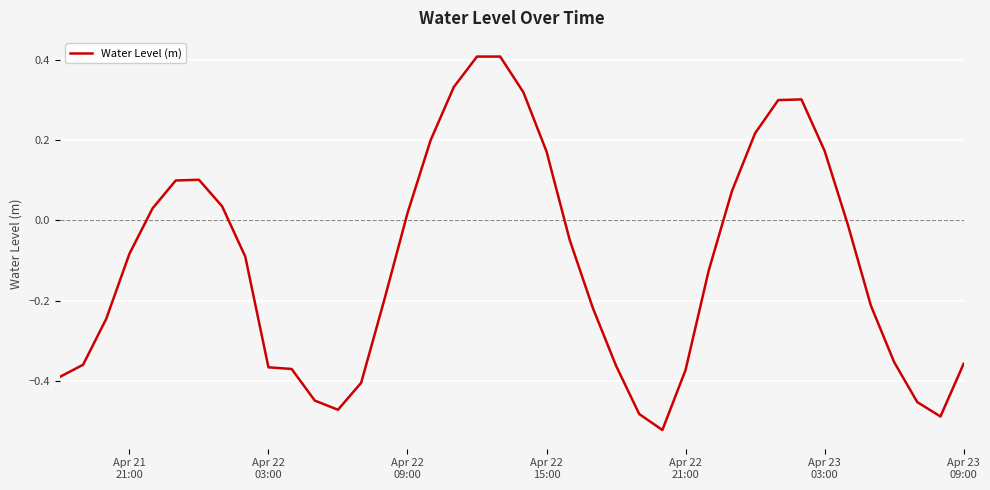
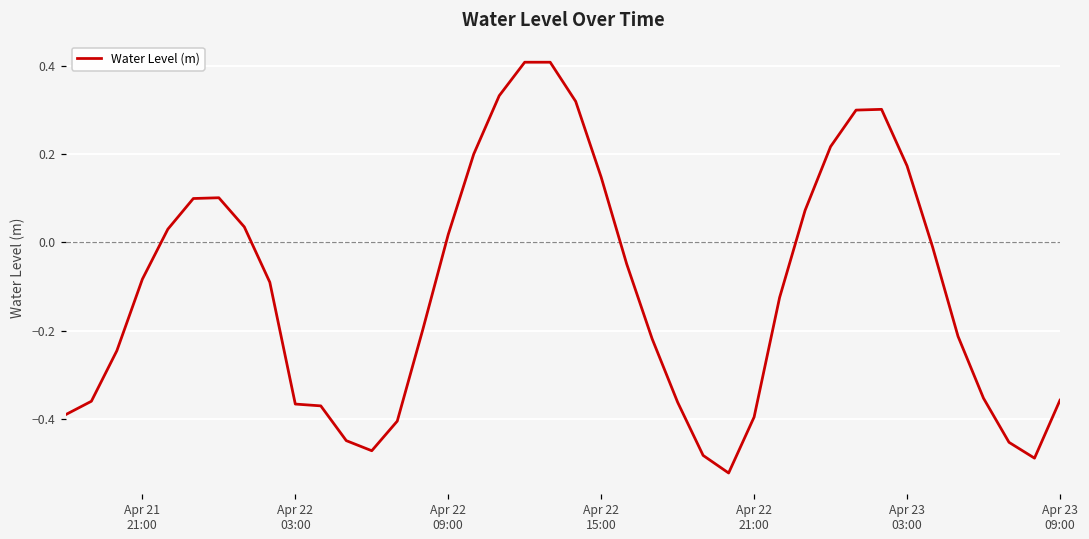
Apr 22 15:00: 0.17 -> 0.15
Apr 22 21:00: -0.37 -> -0.40
